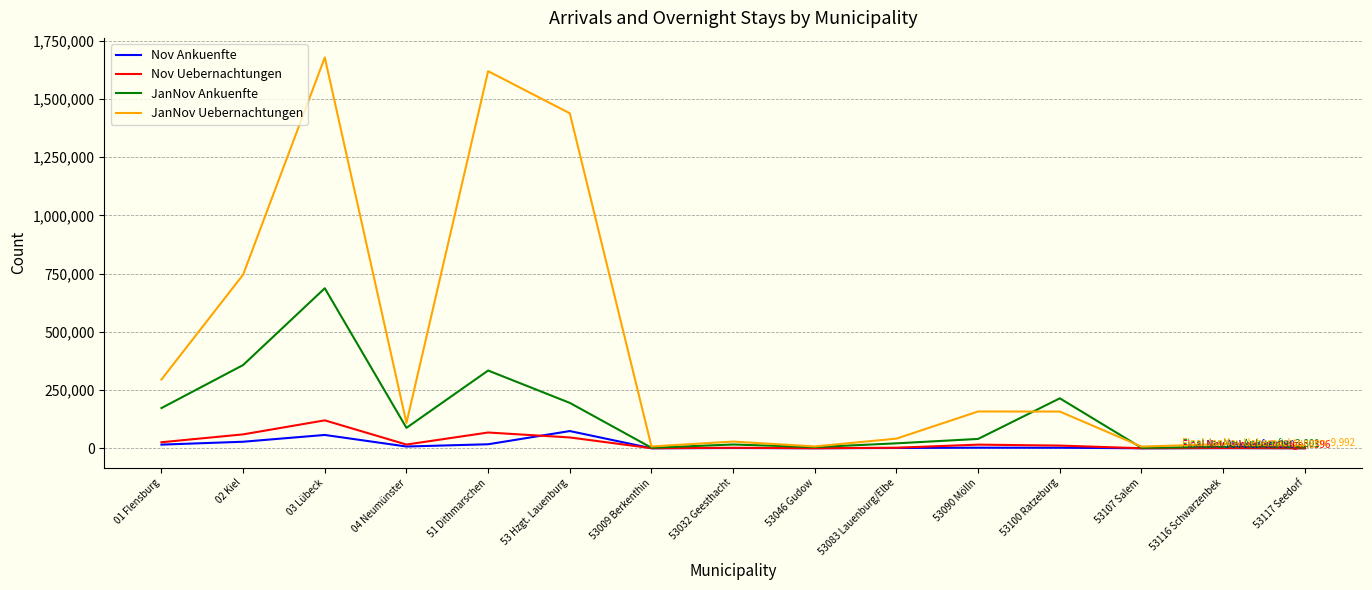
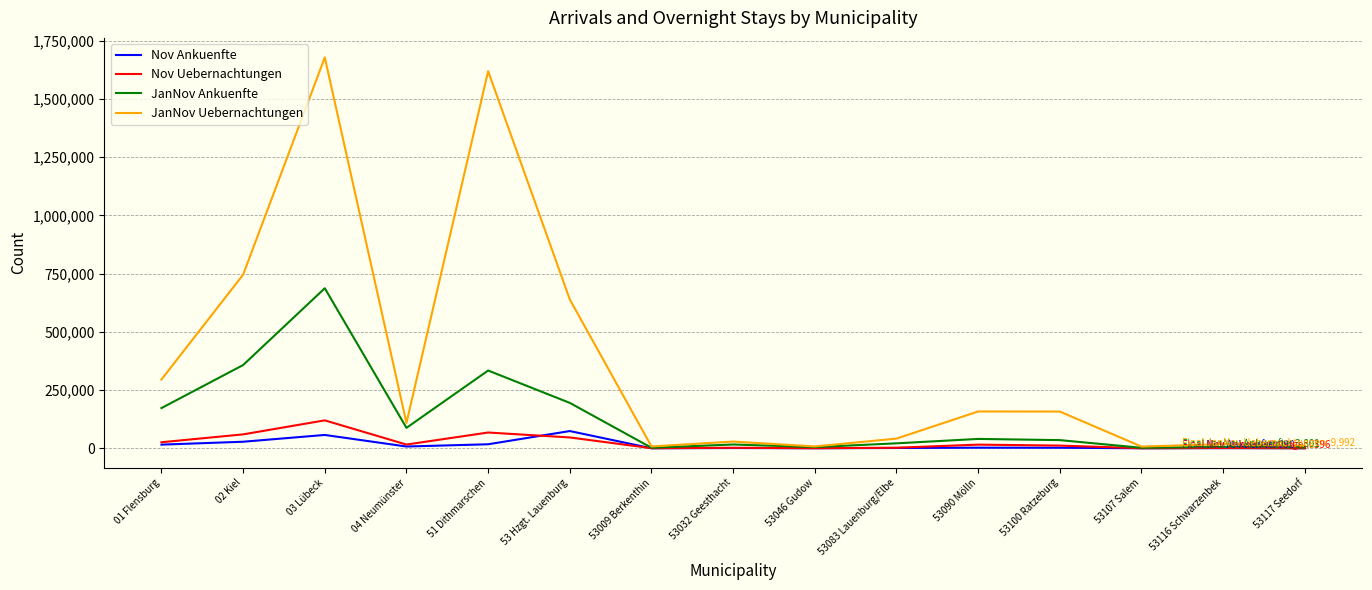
JanNov Uebernachtungen, 53 Hzgt. Lauenburg: 1,440,000 -> 640,000
JanNov Ankuenfte, 53100 Ratzeburg: 210,000 -> 40,000
